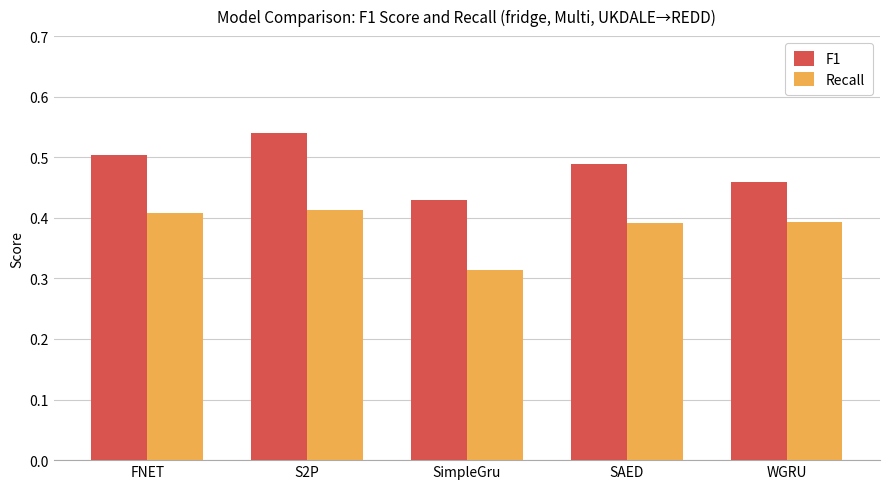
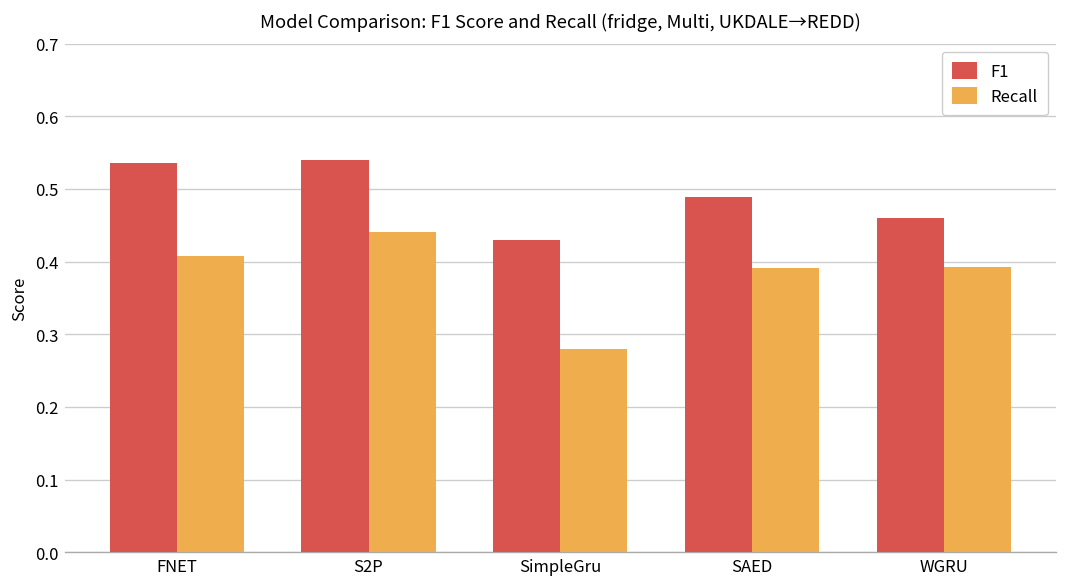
F1, FNET: 0.50 -> 0.54
Recall, S2P: 0.41 -> 0.44
Recall, SimpleGru: 0.31 -> 0.28
